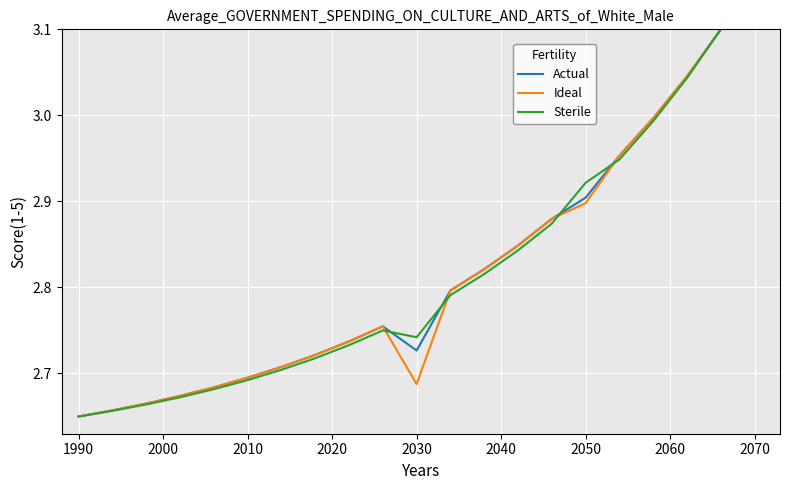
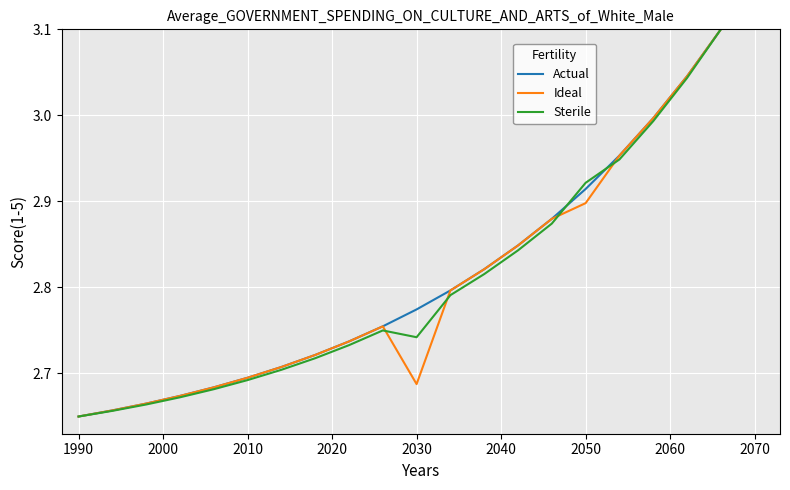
Actual, 2030: 2.73 -> 2.77
Actual, 2050: 2.90 -> 2.91
